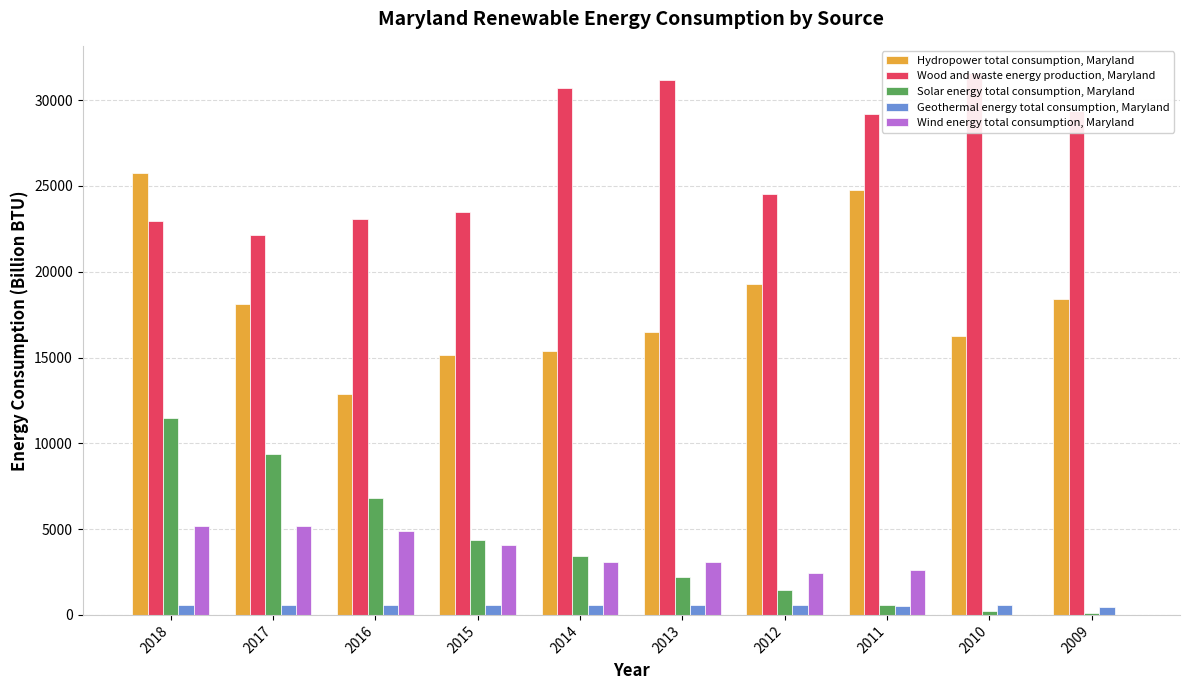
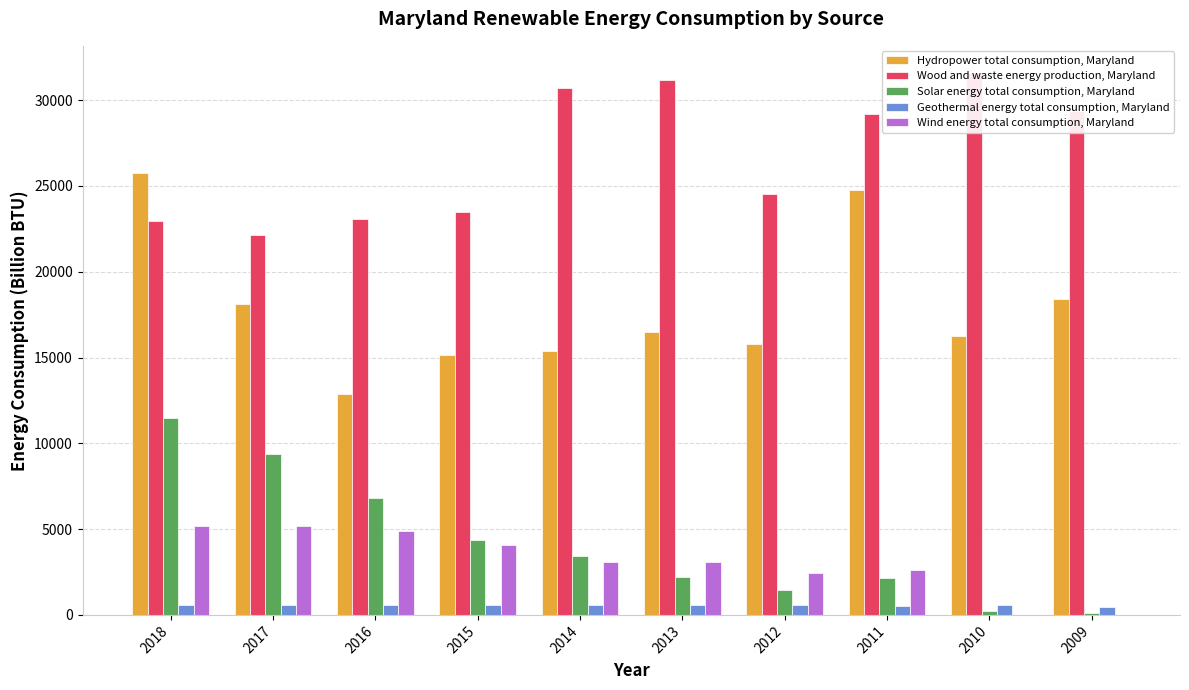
Hydropower total consumption, Maryland, 2012: 19300 -> 15800
Solar energy total consumption, Maryland, 2011: 600 -> 2200
